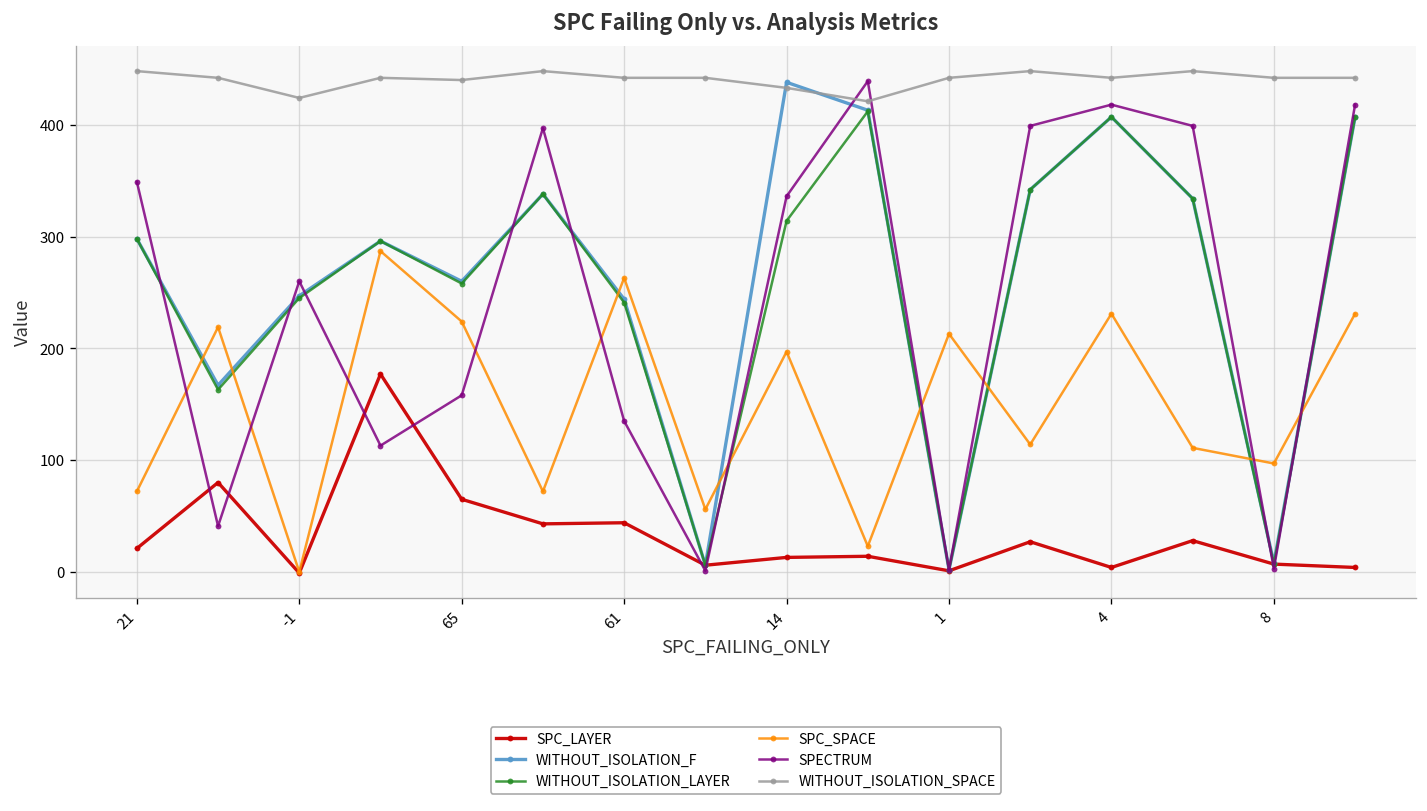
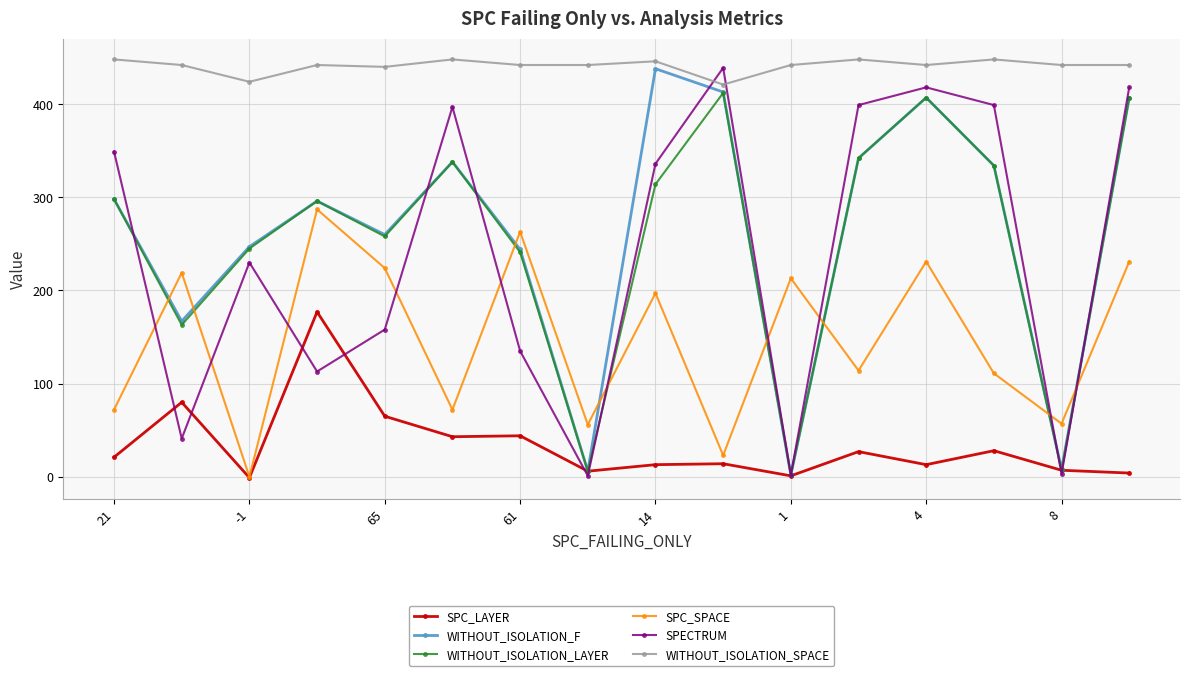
SPECTRUM, -1: 260 -> 230
WITHOUT_ISOLATION_SPACE, 14: 430 -> 450
SPC_LAYER, 4: 0 -> 10
SPC_SPACE, 8: 100 -> 60
